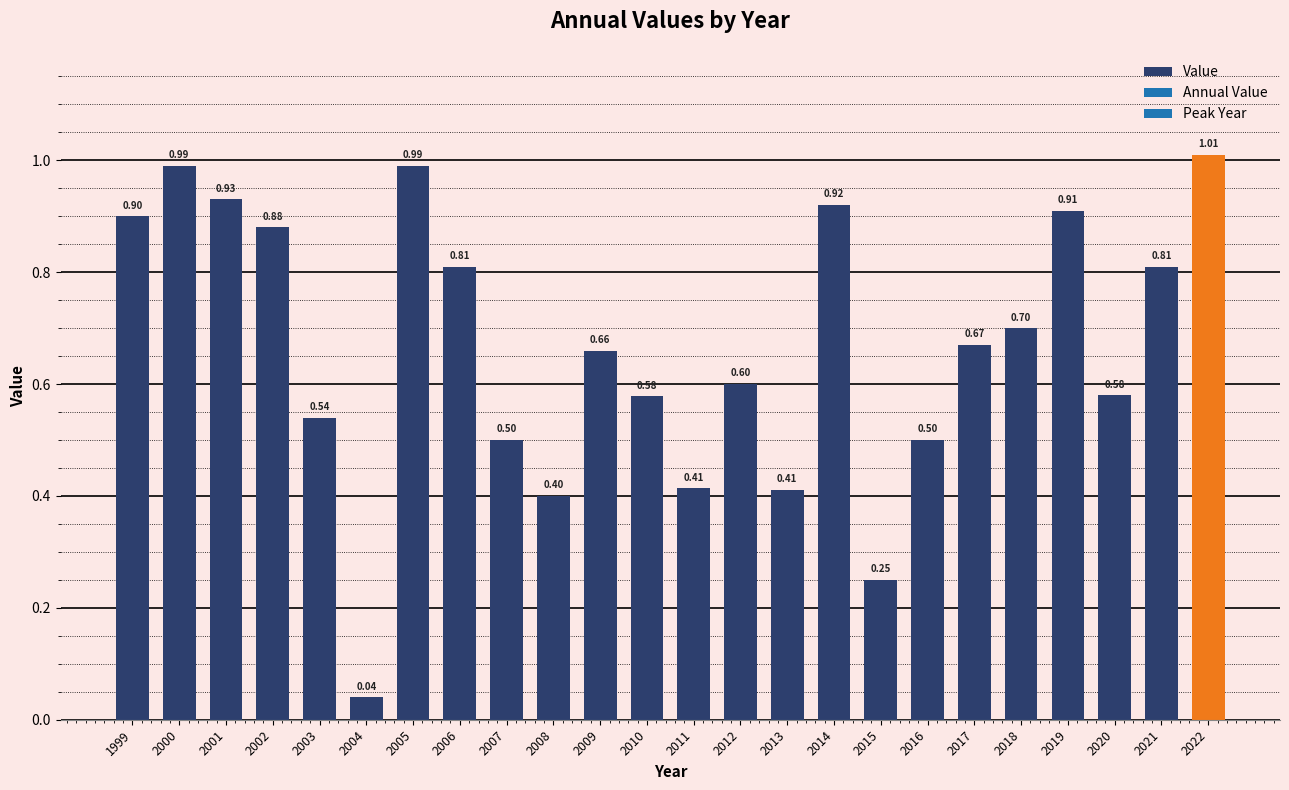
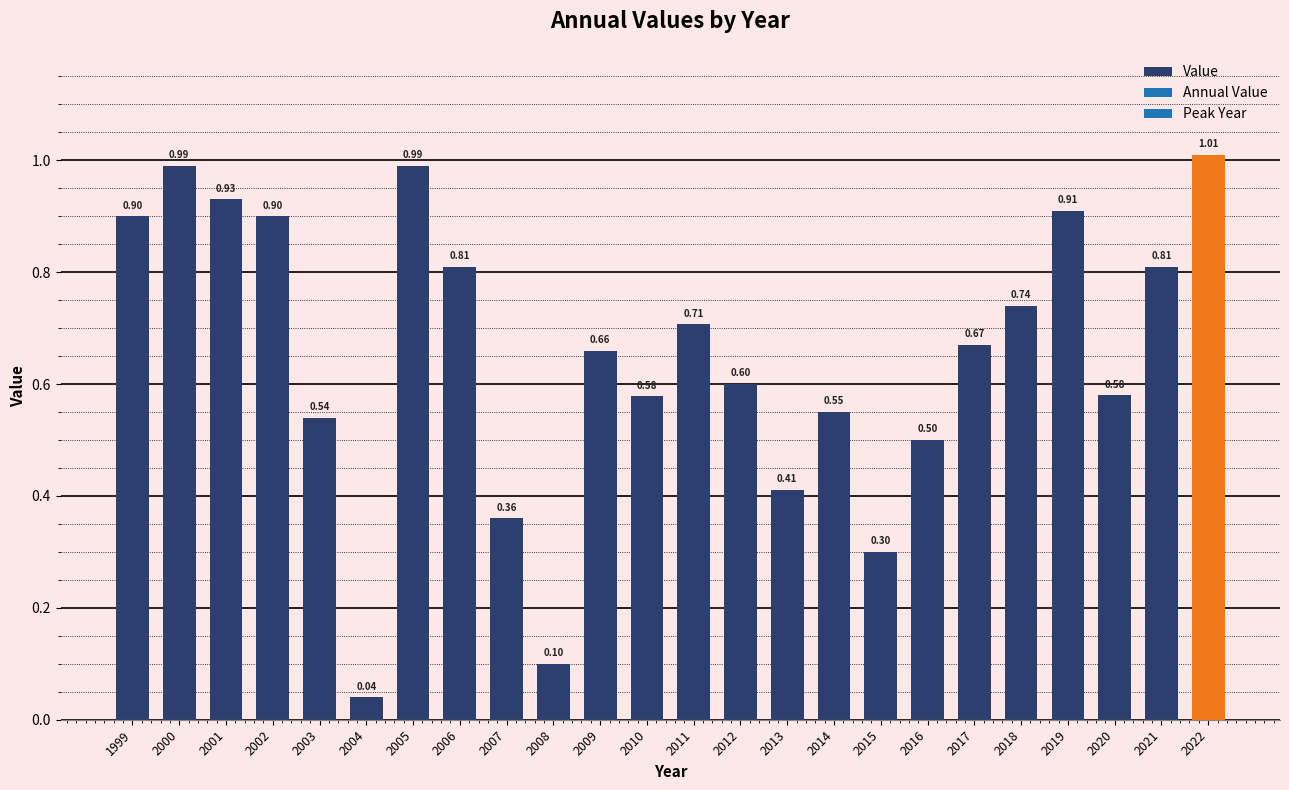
2002: 0.88 -> 0.90
2007: 0.50 -> 0.36
2008: 0.40 -> 0.10
2011: 0.41 -> 0.71
2014: 0.92 -> 0.55
2015: 0.25 -> 0.30
2018: 0.70 -> 0.74
